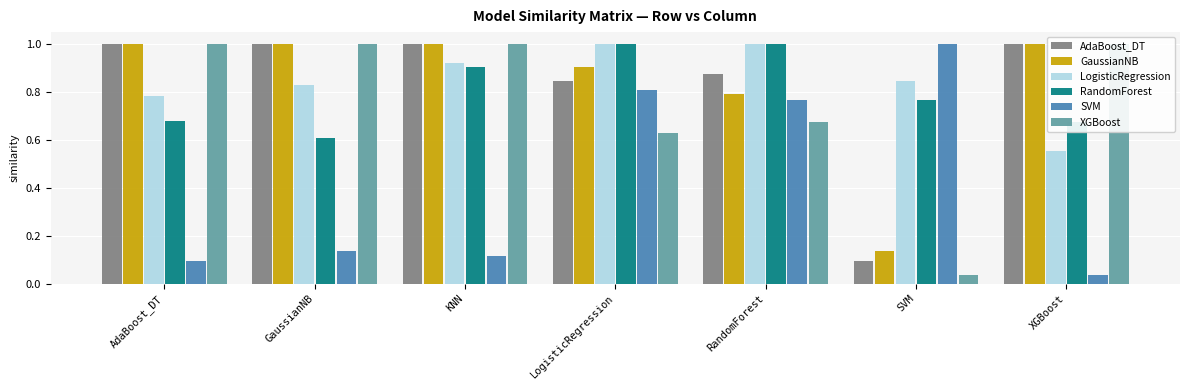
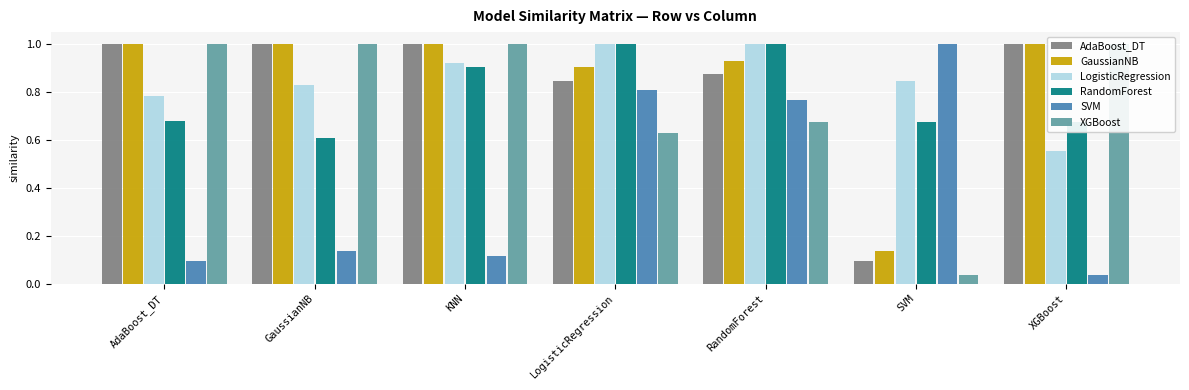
GaussianNB, RandomForest: 0.79 -> 0.93
RandomForest, SVM: 0.77 -> 0.67
